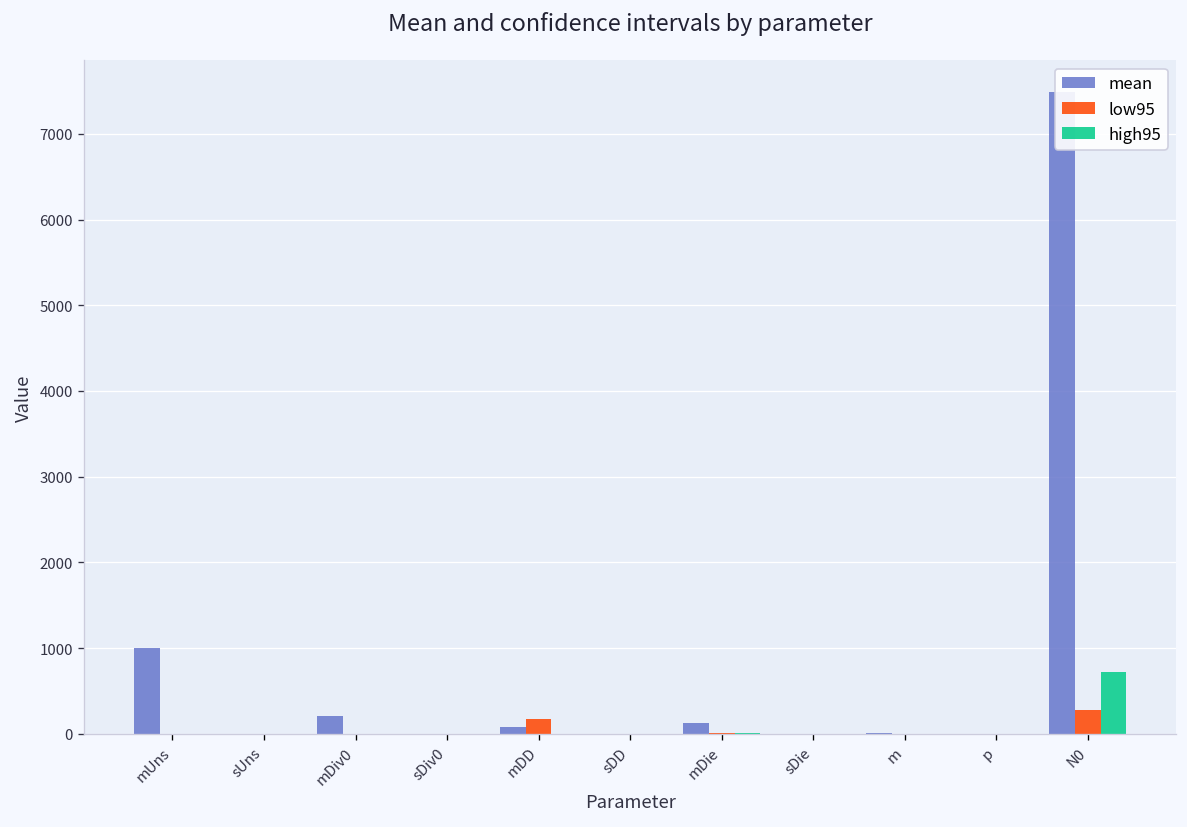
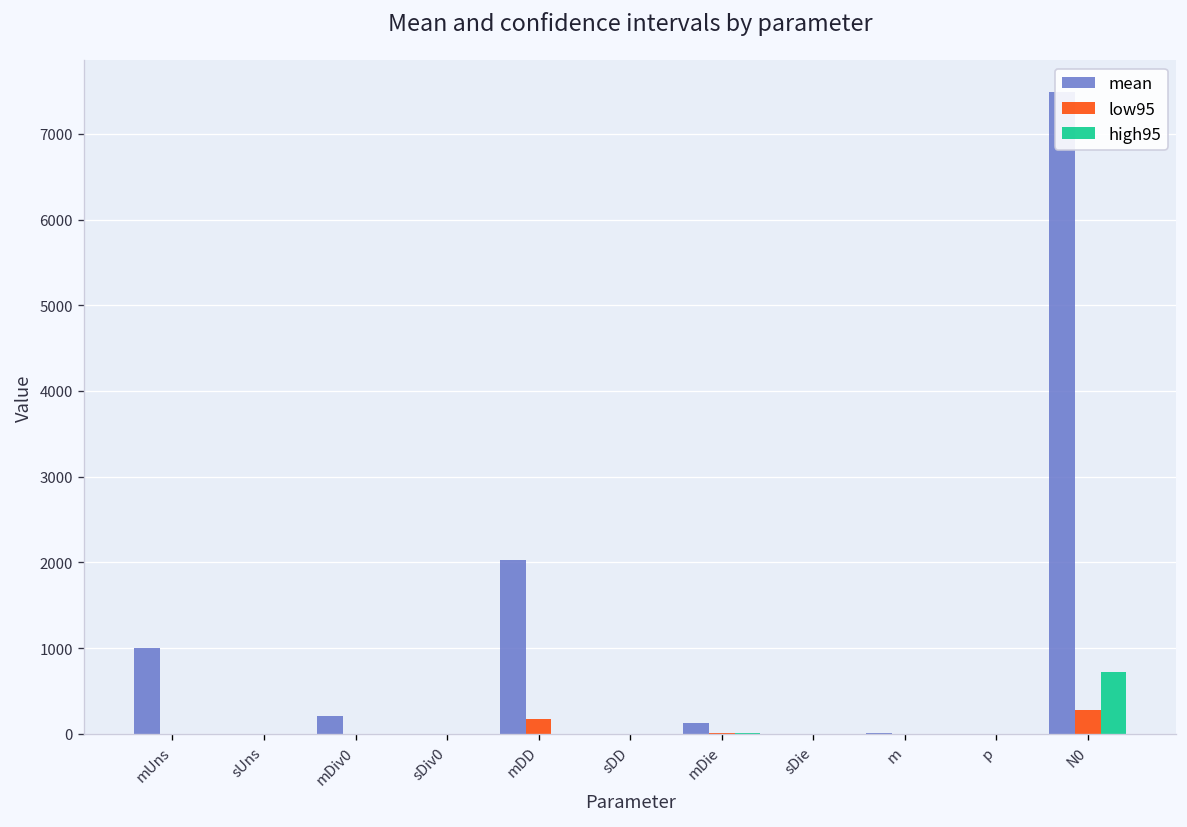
mean, mDD: 100 -> 2000
